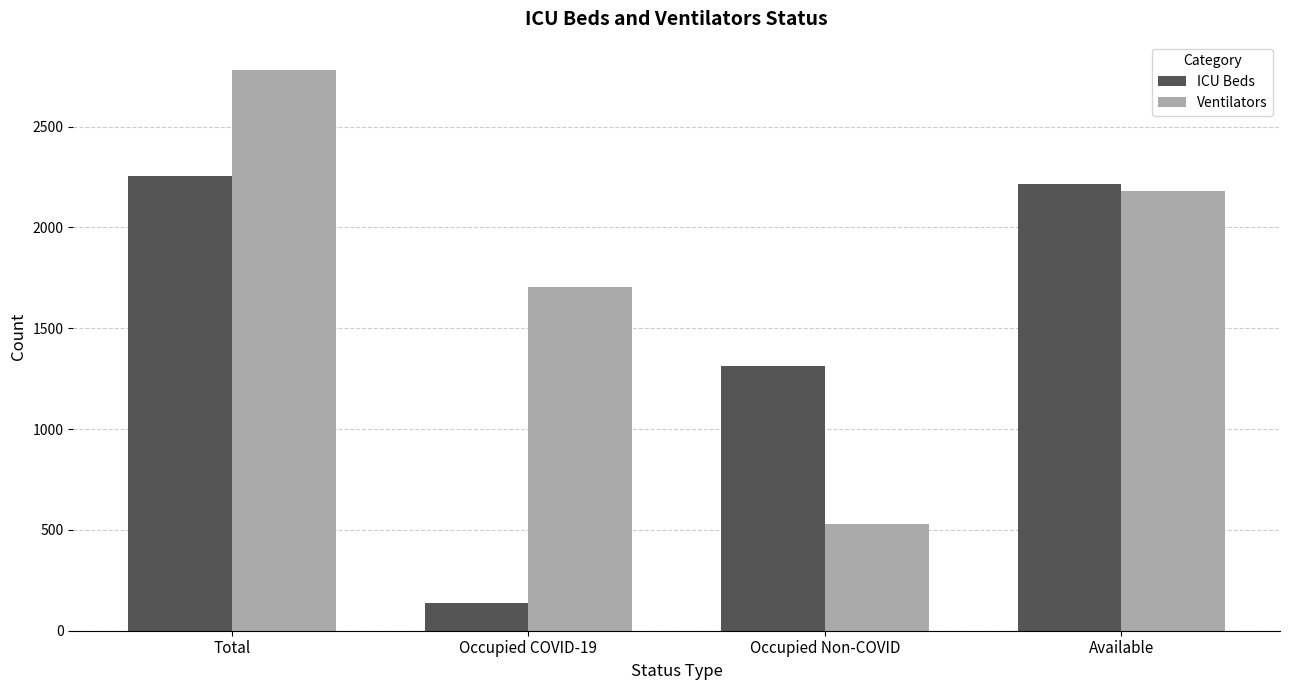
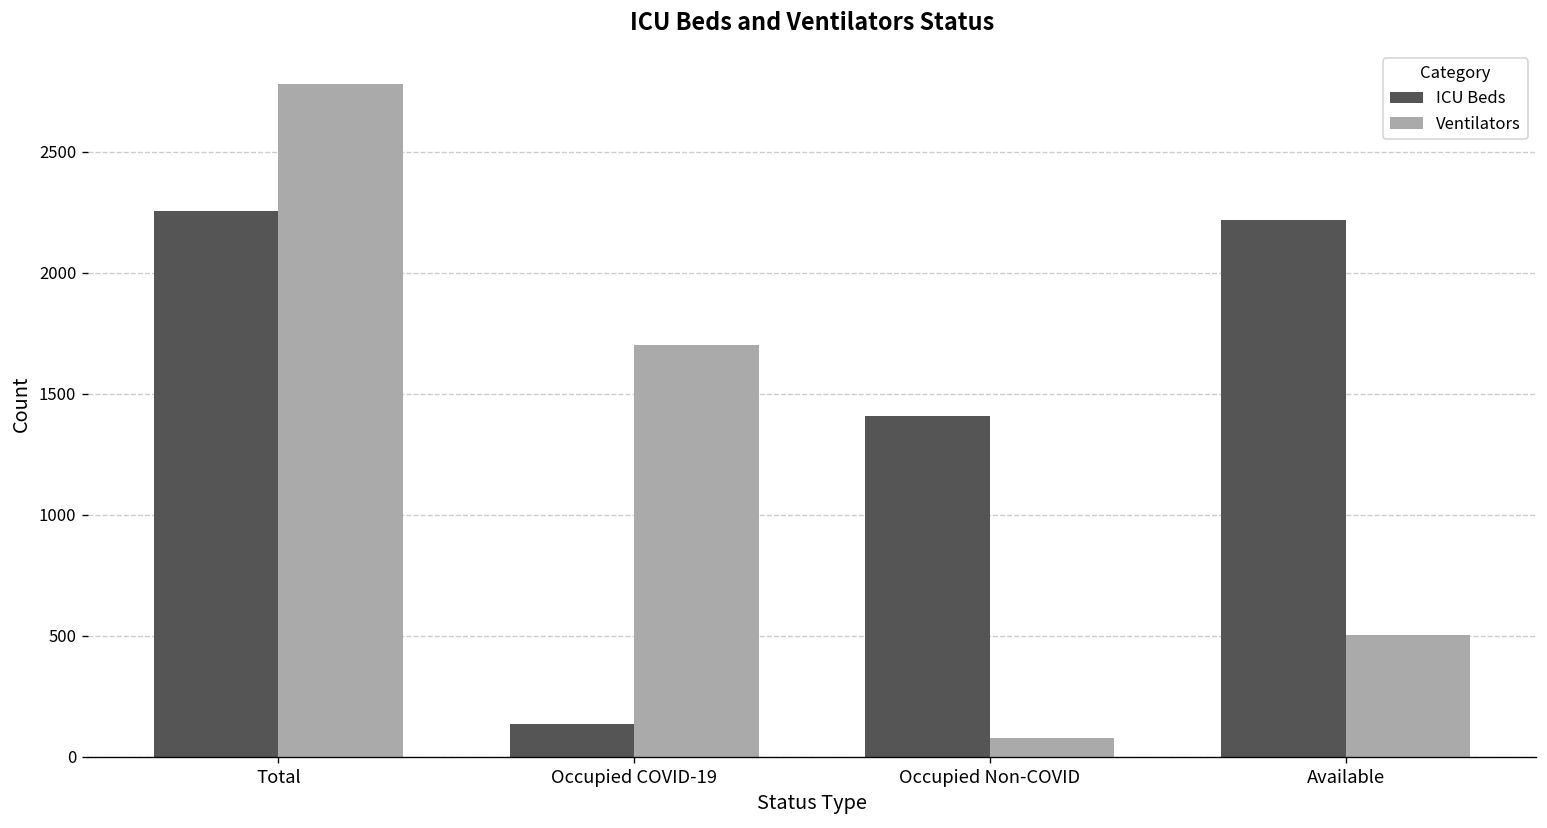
ICU Beds, Occupied Non-COVID: 1310 -> 1410
Ventilators, Occupied Non-COVID: 530 -> 80
Ventilators, Available: 2180 -> 500
